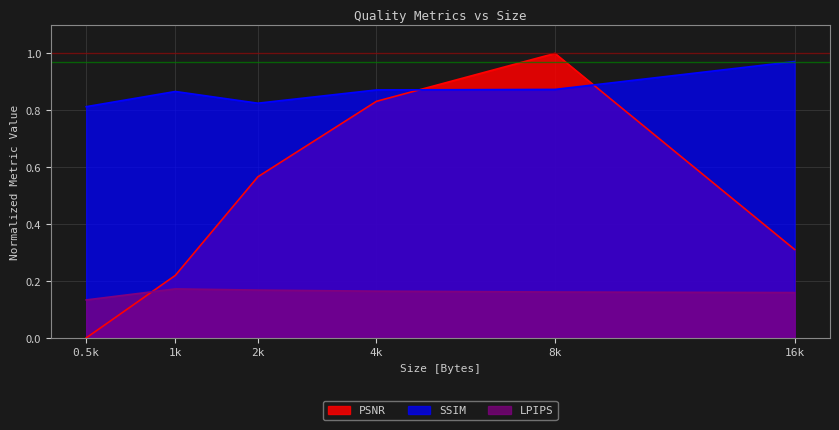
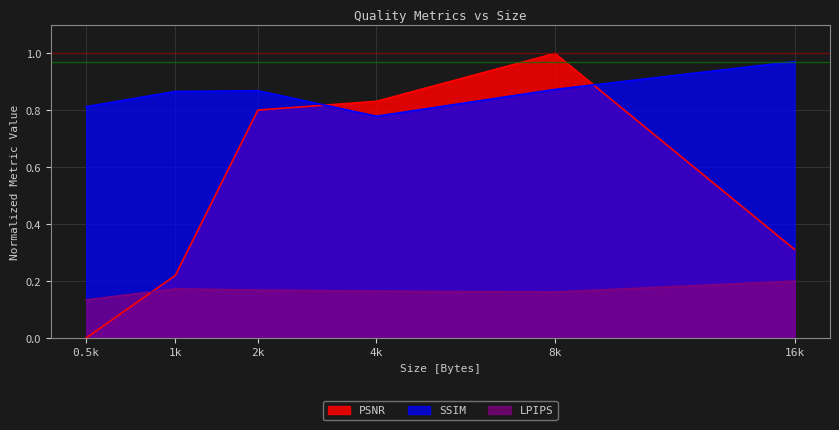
PSNR, 2k: 0.57 -> 0.80
SSIM, 2k: 0.82 -> 0.87
SSIM, 4k: 0.87 -> 0.78
LPIPS, 16k: 0.16 -> 0.20
